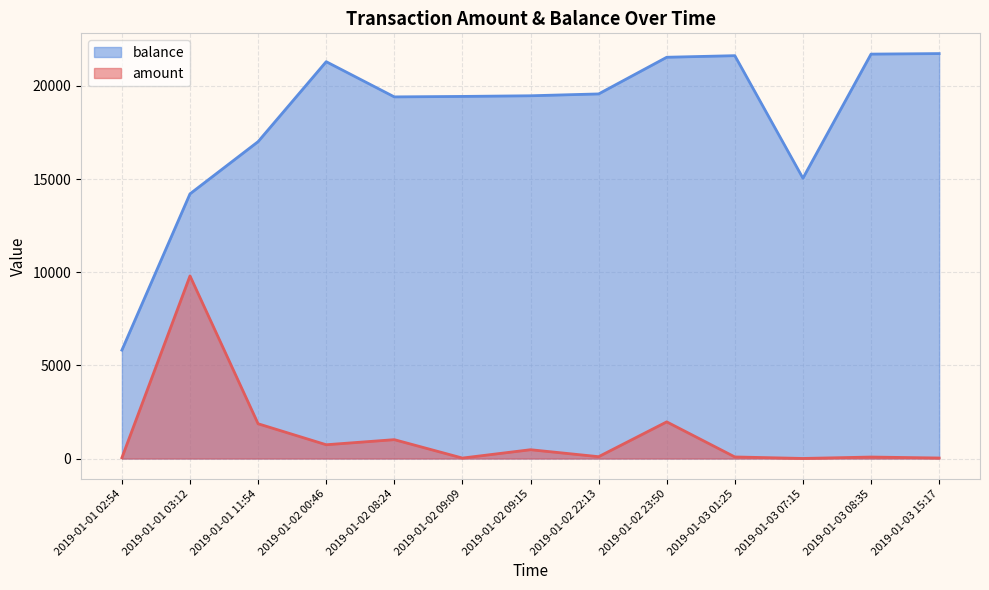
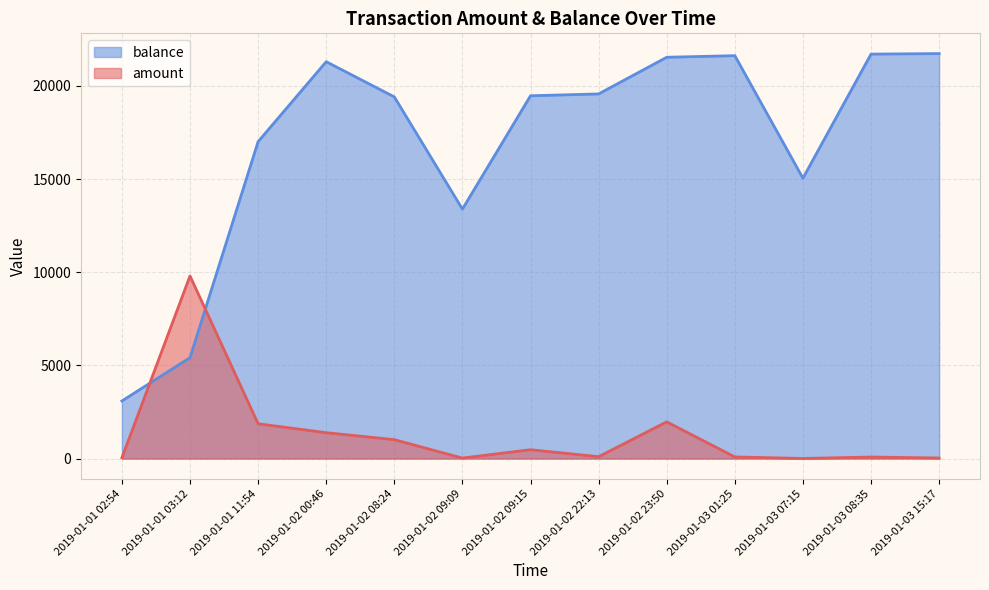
balance, 2019-01-01 02:54: 5800 -> 3100
balance, 2019-01-01 03:12: 14200 -> 5400
amount, 2019-01-02 00:46: 700 -> 1400
balance, 2019-01-02 09:09: 19400 -> 13400
